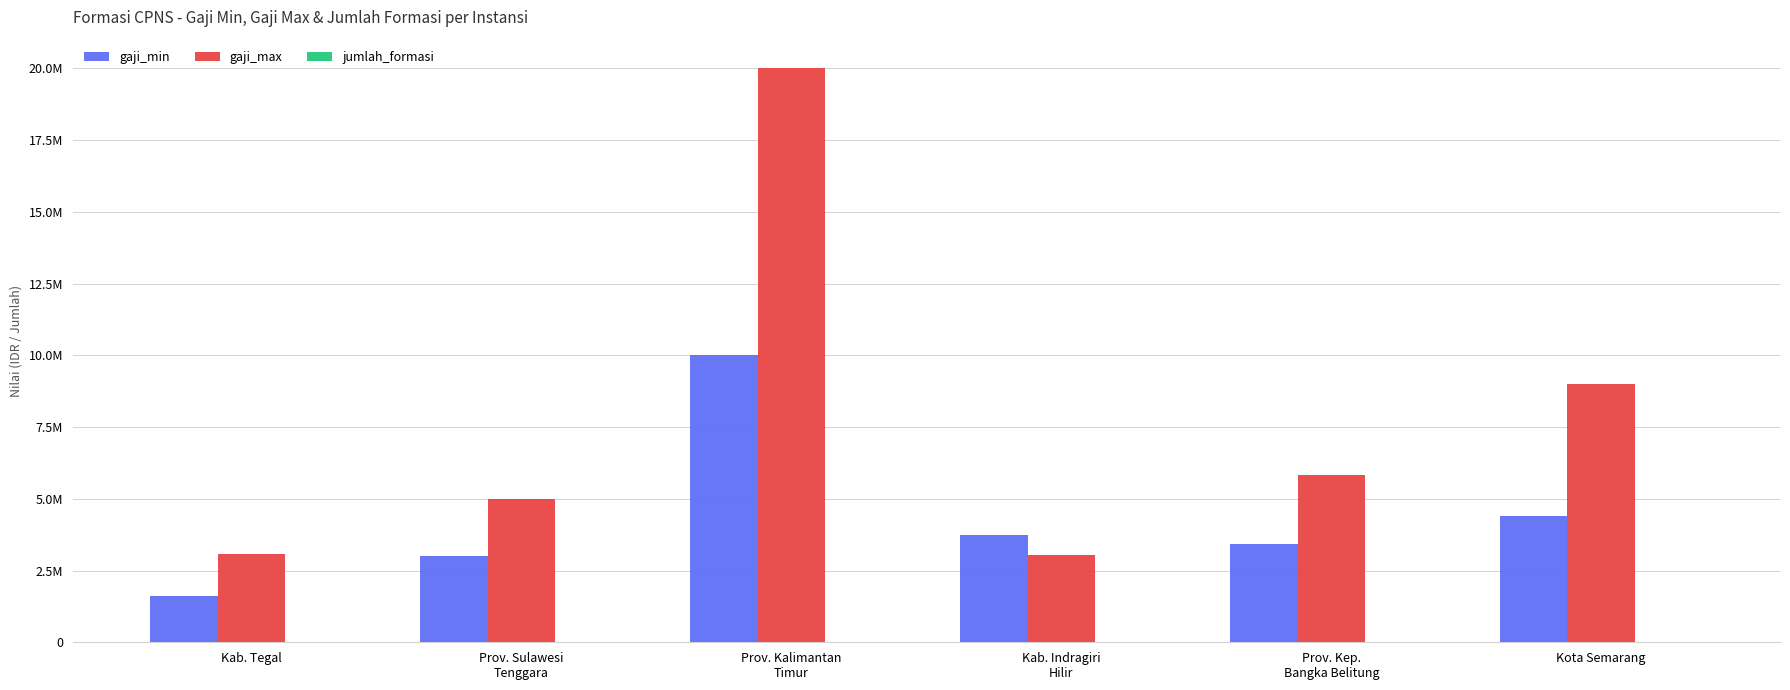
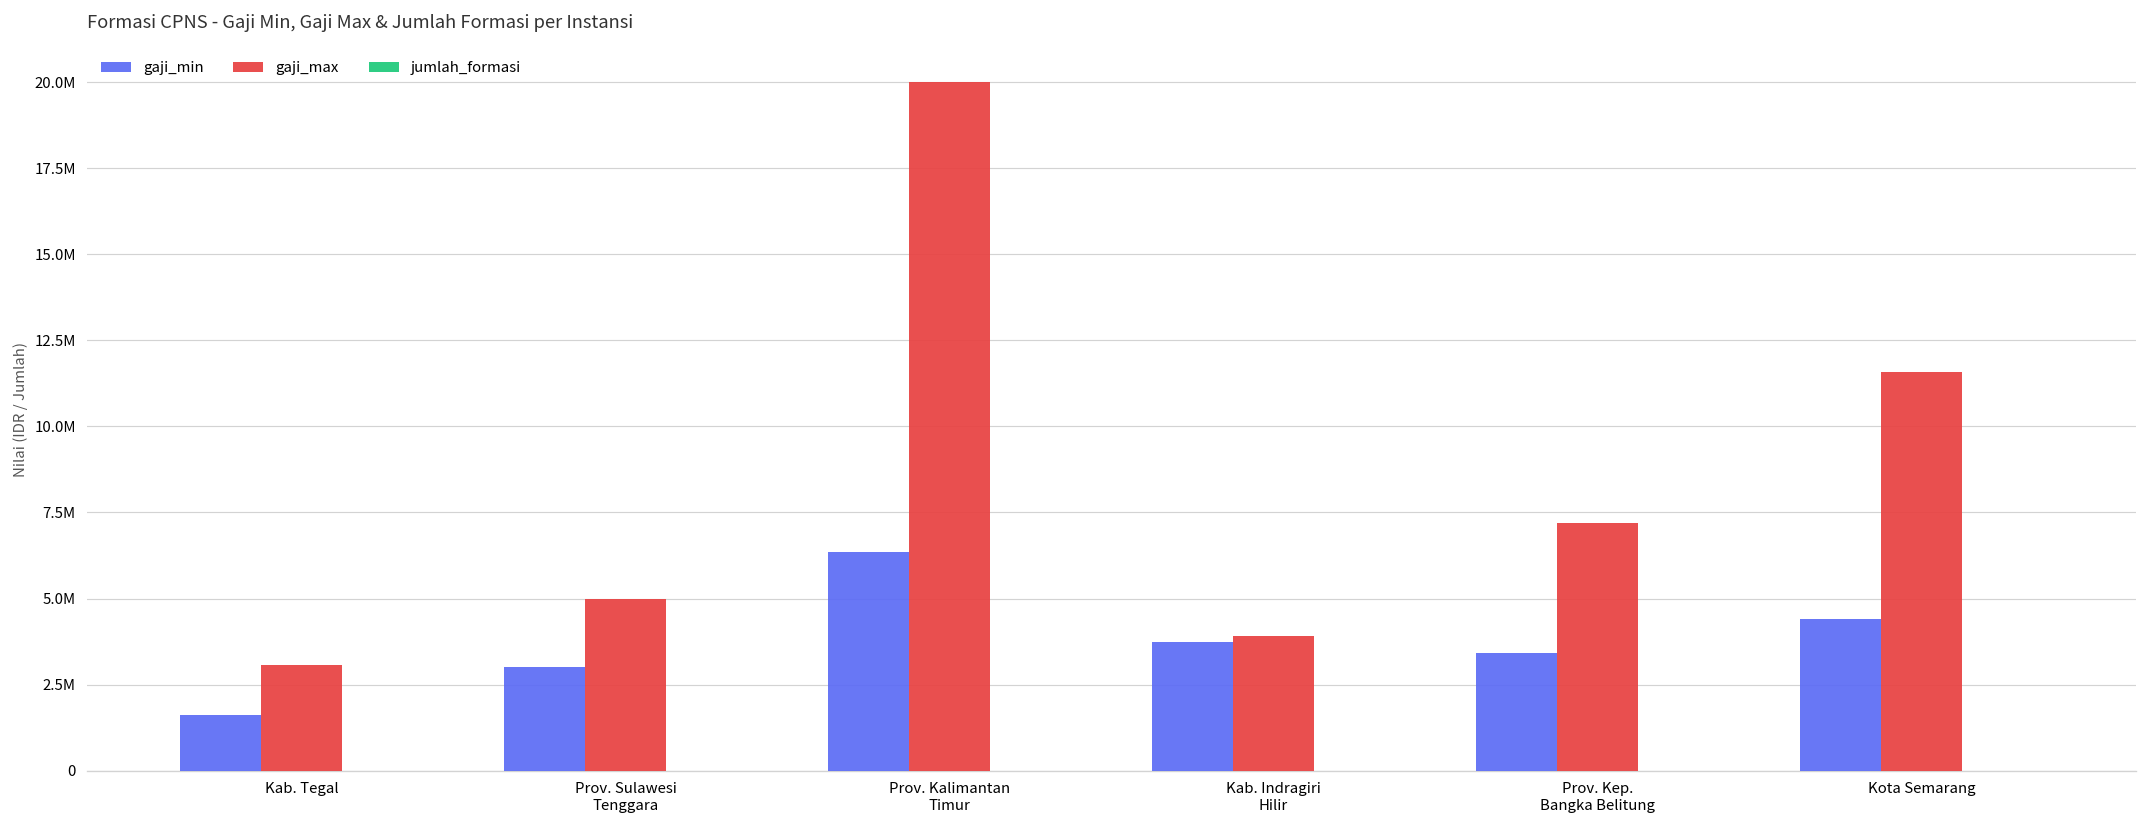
gaji_min, Prov. Kalimantan Timur: 10000000 -> 6400000
gaji_max, Kab. Indragiri Hilir: 3000000 -> 3900000
gaji_max, Prov. Kep. Bangka Belitung: 5800000 -> 7200000
gaji_max, Kota Semarang: 9000000 -> 11600000
